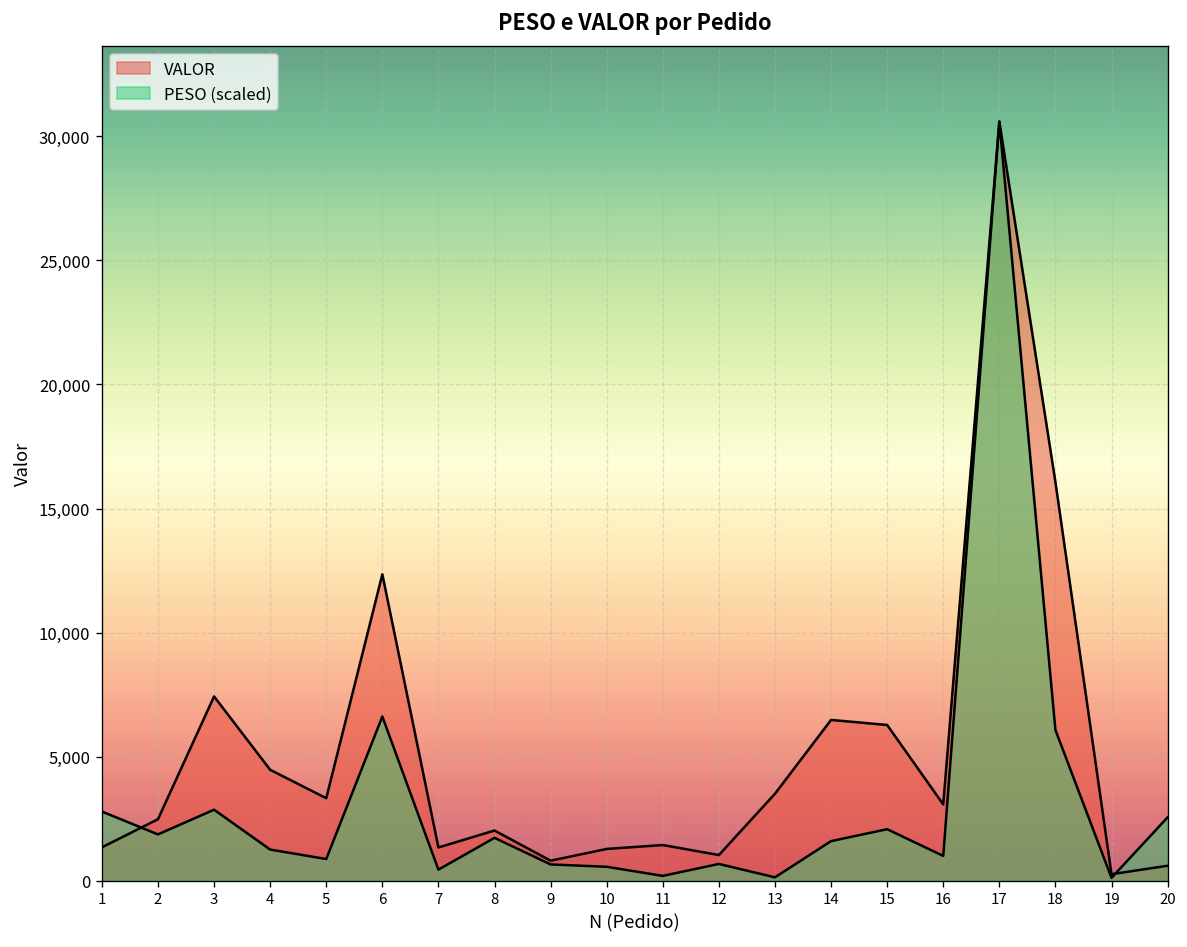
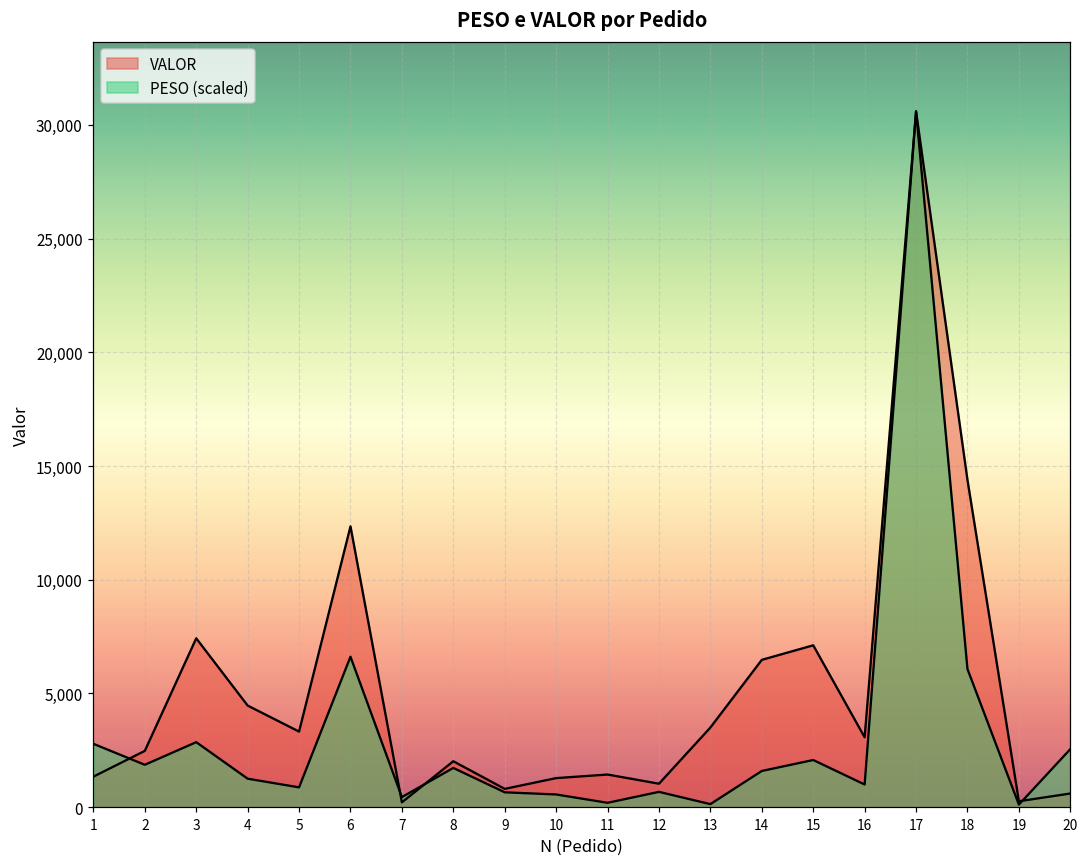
VALOR, 7: 1,300 -> 200
VALOR, 15: 6,300 -> 7,100
VALOR, 18: 16,100 -> 14,400
